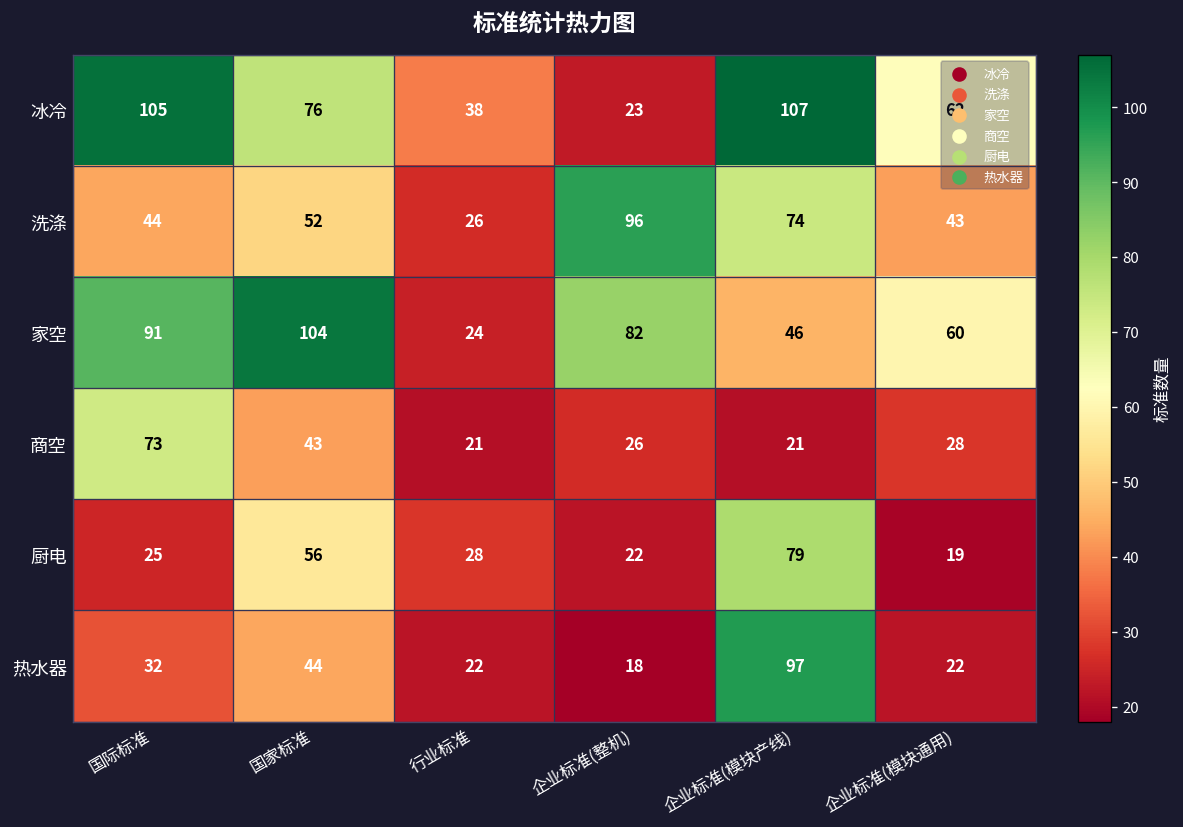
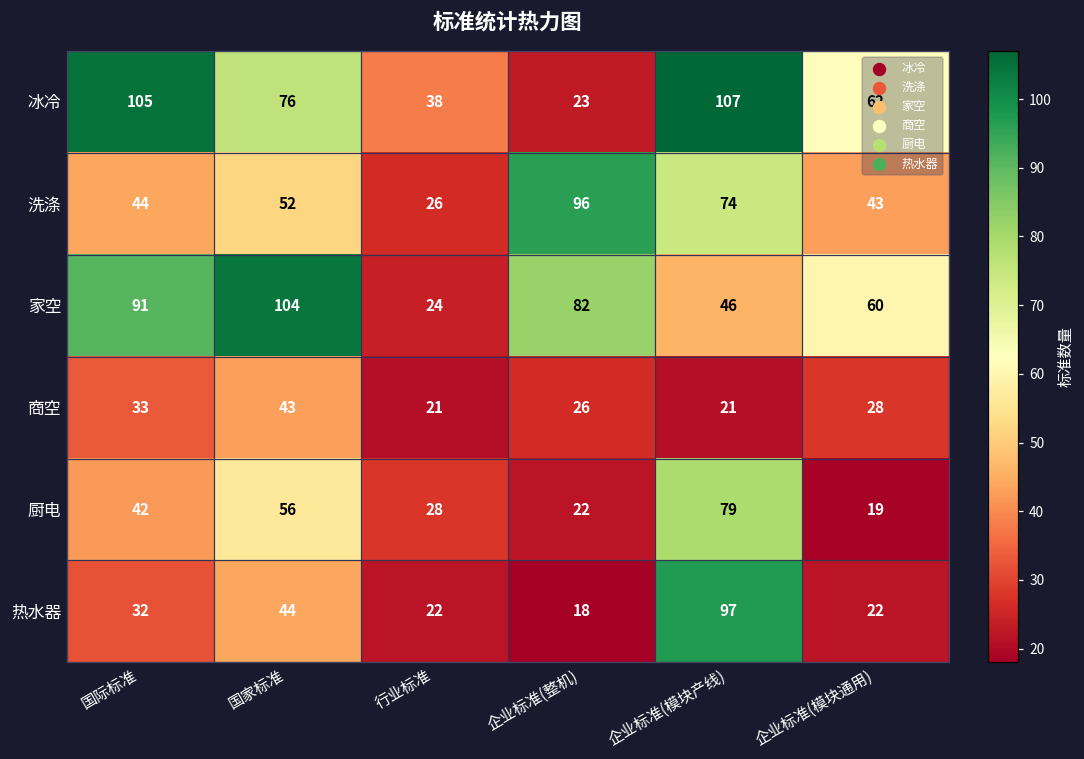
商空, 国际标准: 73 -> 33
厨电, 国际标准: 25 -> 42
